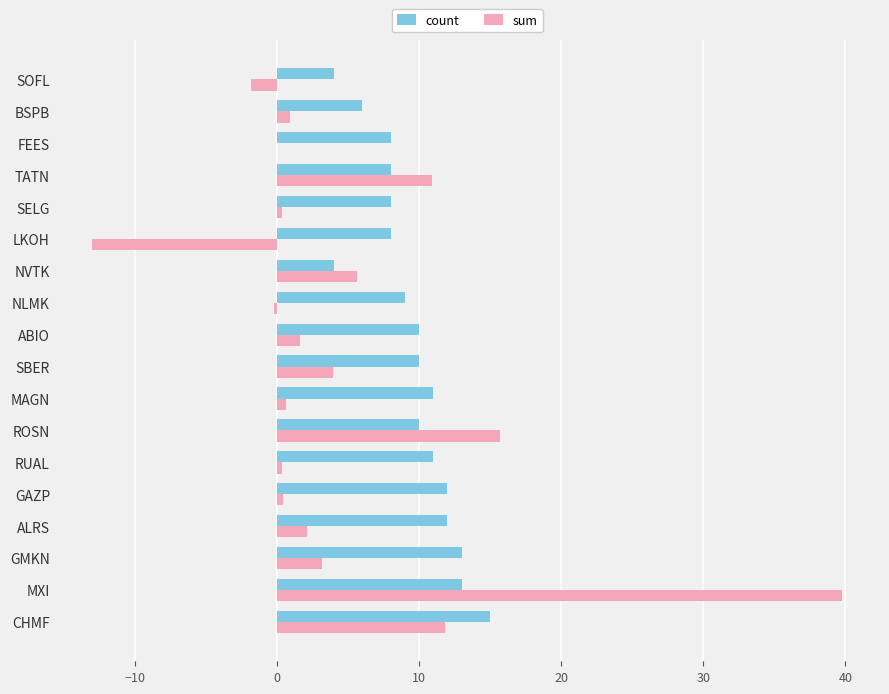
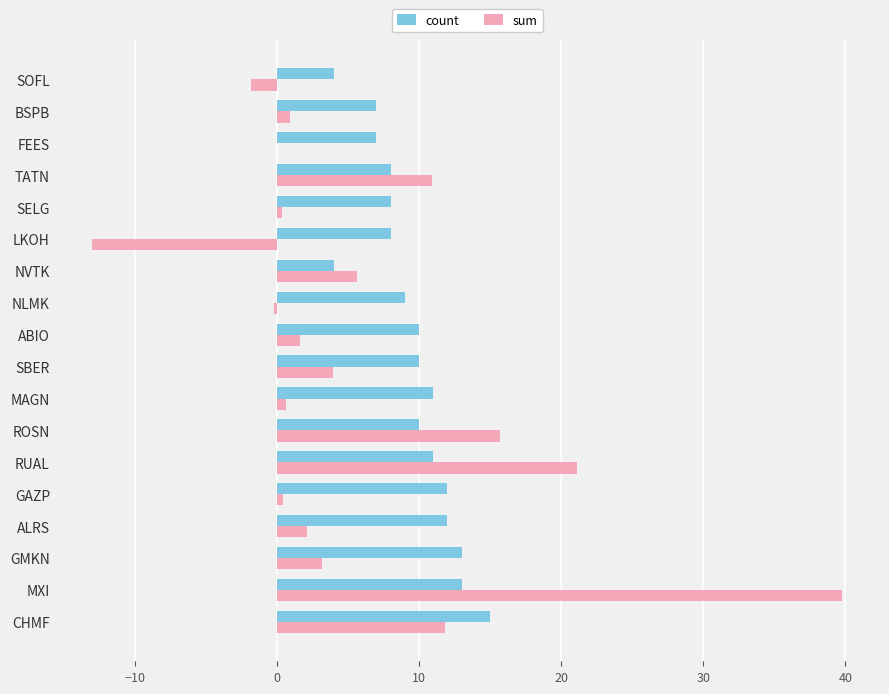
count, BSPB: 6 -> 7
count, FEES: 8 -> 7
sum, RUAL: 0.3 -> 21.1
